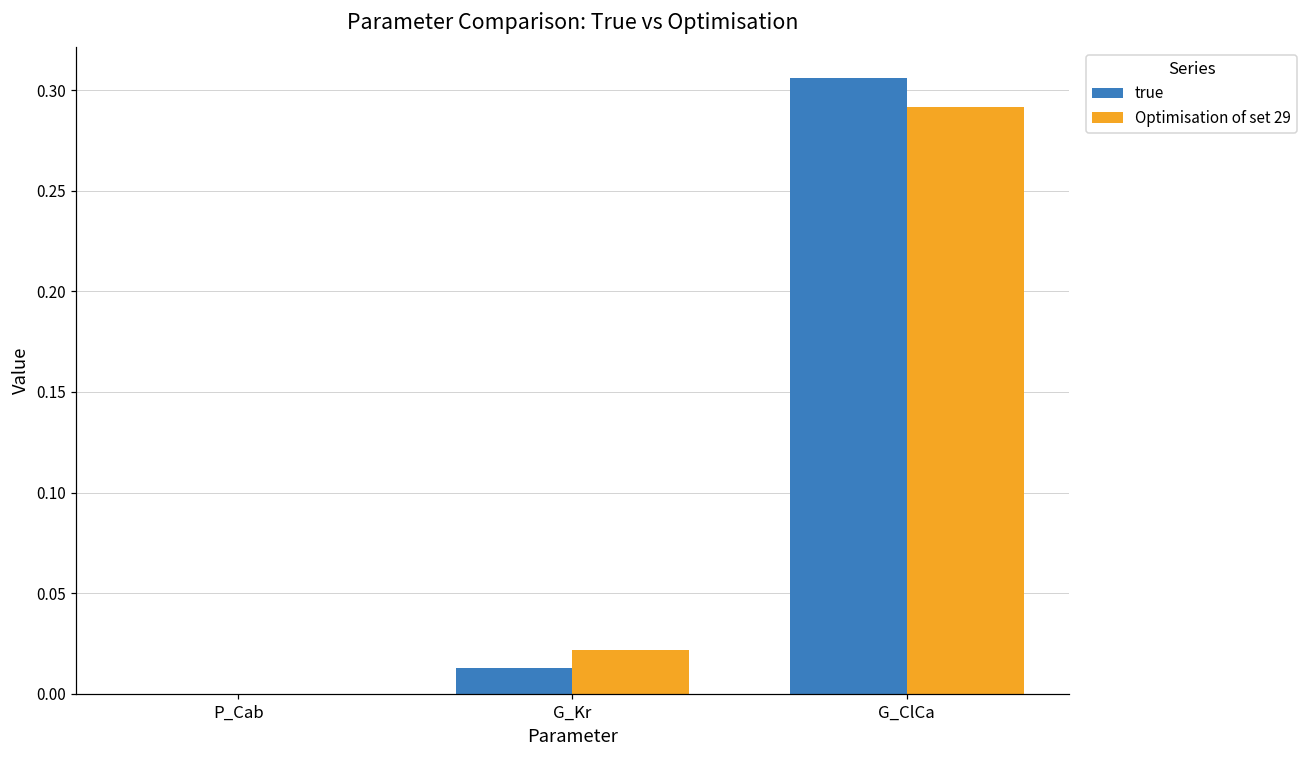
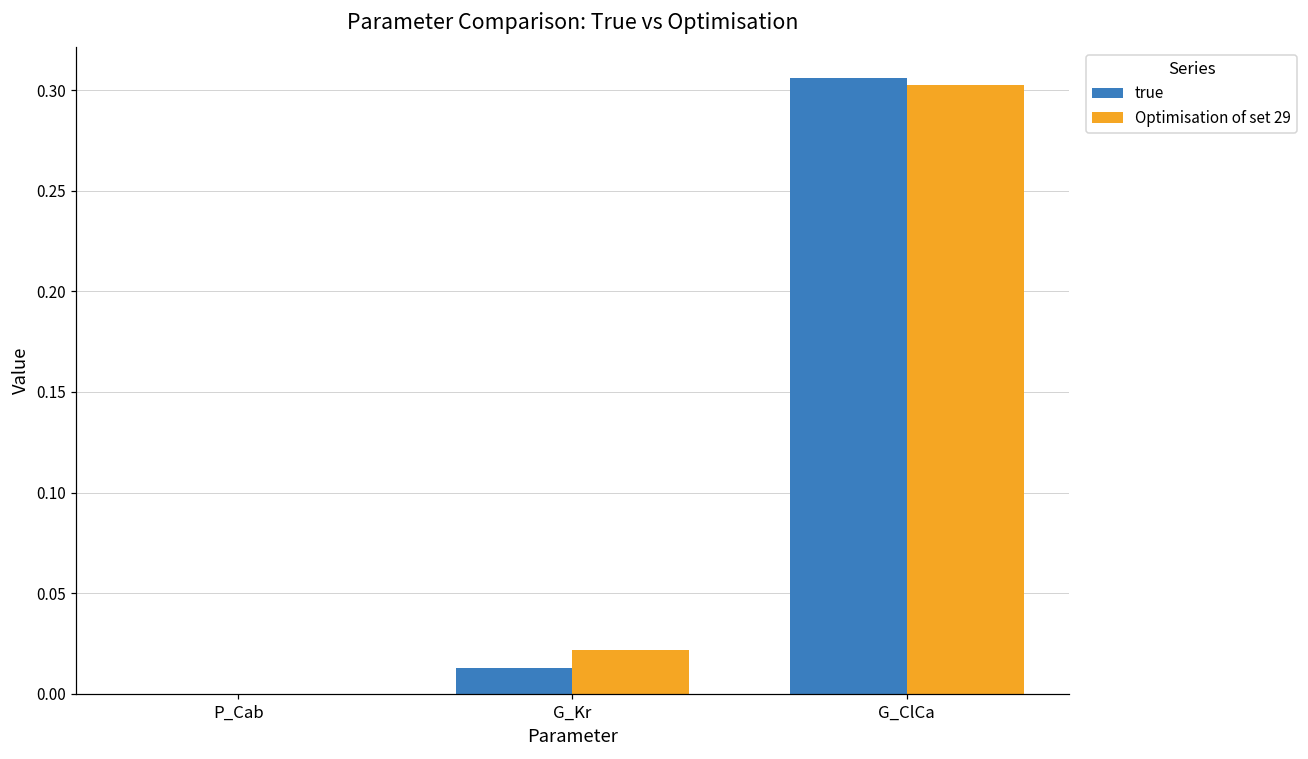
Optimisation of set 29, G_ClCa: 0.292 -> 0.303
